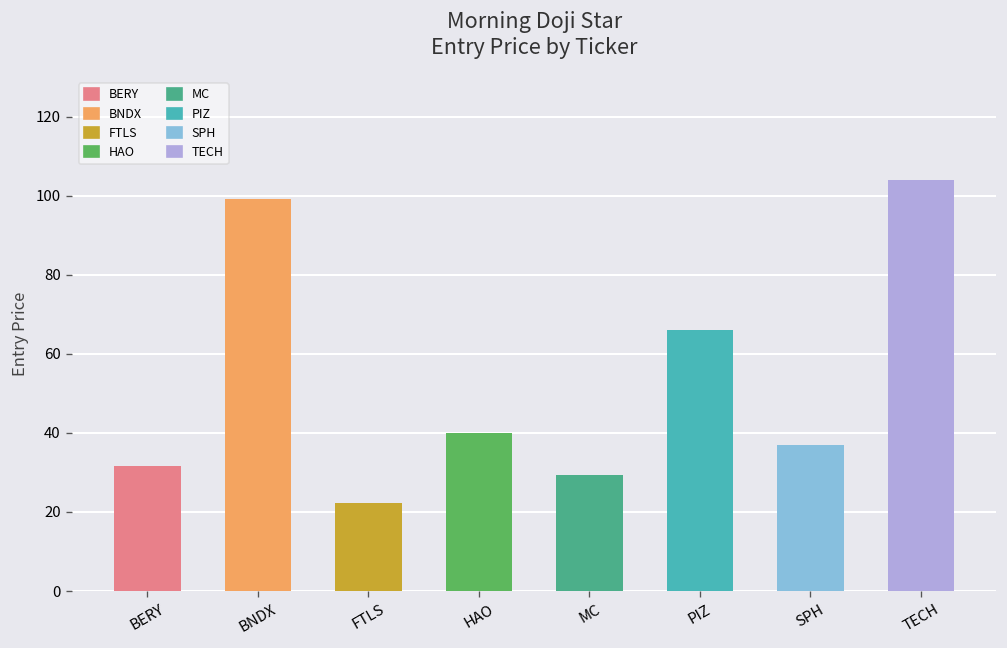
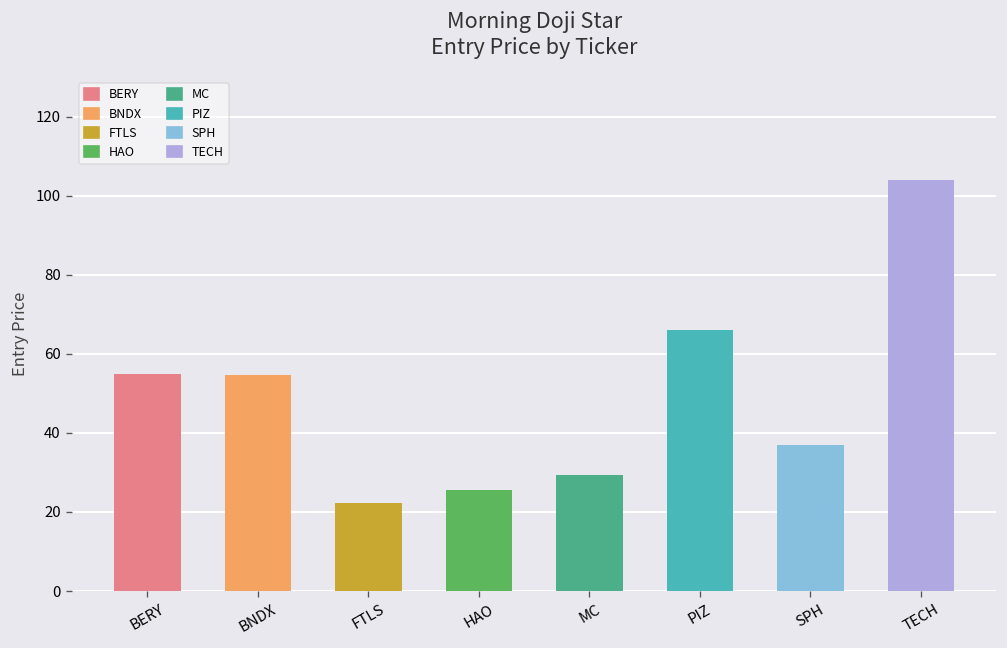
BERY: 32 -> 55
BNDX: 99 -> 55
HAO: 40 -> 26
